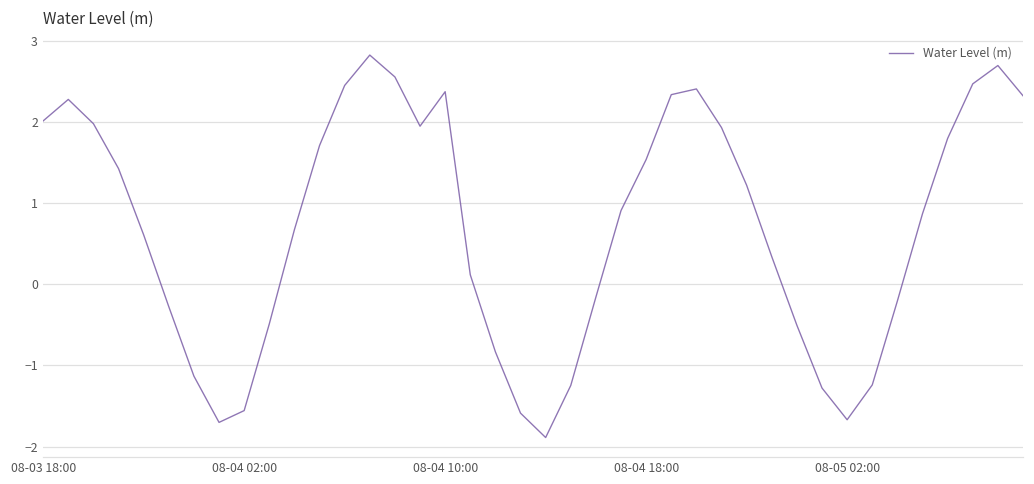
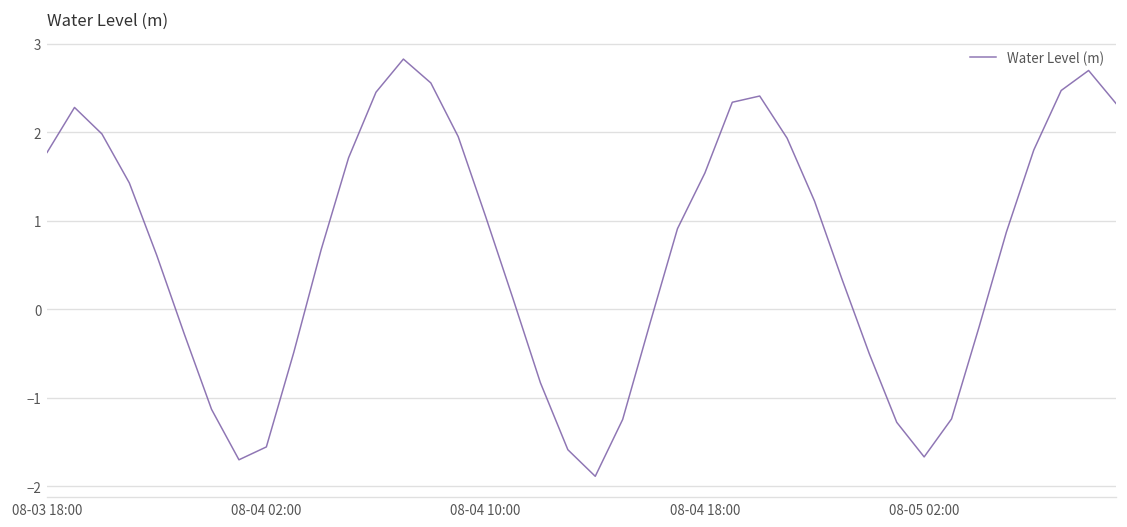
08-03 18:00: 2.0 -> 1.8
08-04 10:00: 2.4 -> 1.0
